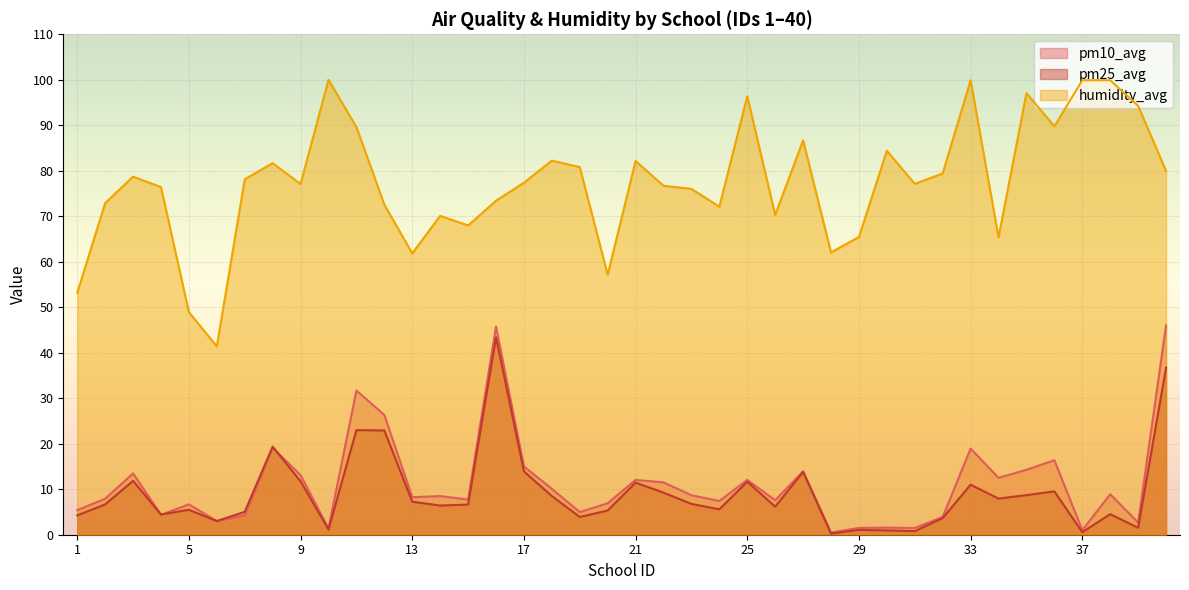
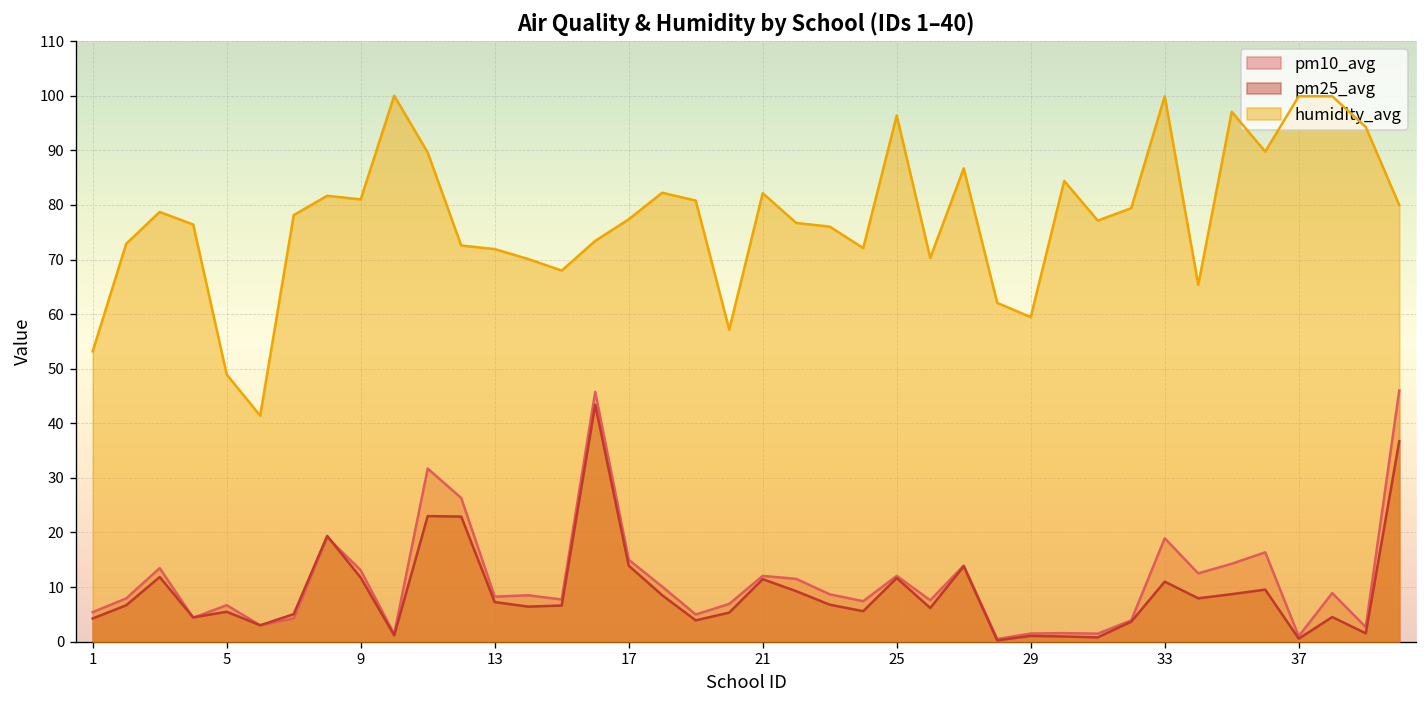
humidity_avg, 9: 77 -> 81
humidity_avg, 13: 62 -> 72
humidity_avg, 29: 65 -> 59
